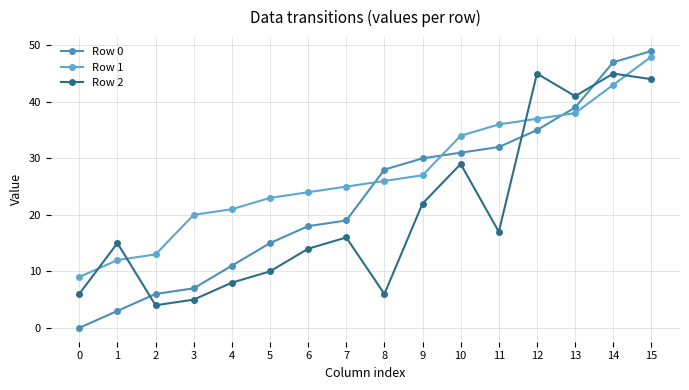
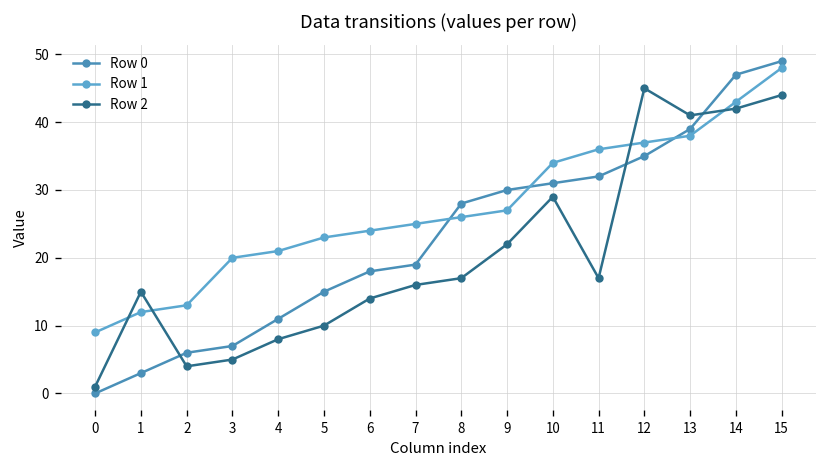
Row 2, 0: 6 -> 1
Row 2, 8: 6 -> 17
Row 2, 14: 45 -> 42
